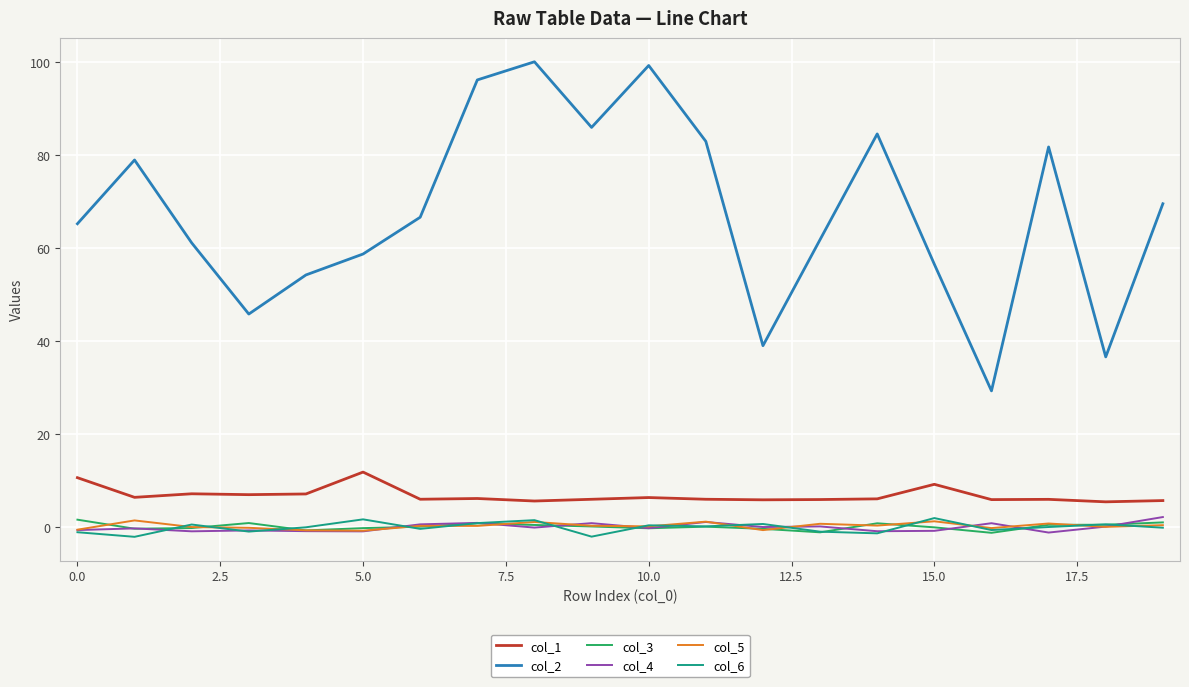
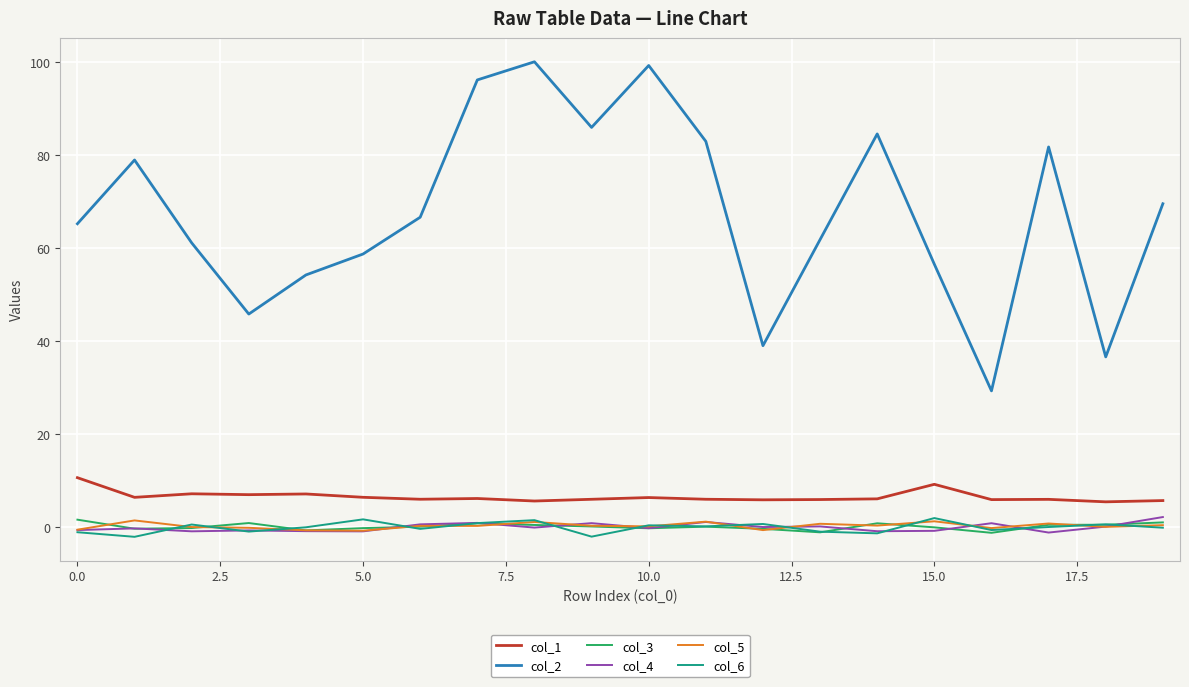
col_1, 5.0: 12 -> 6
